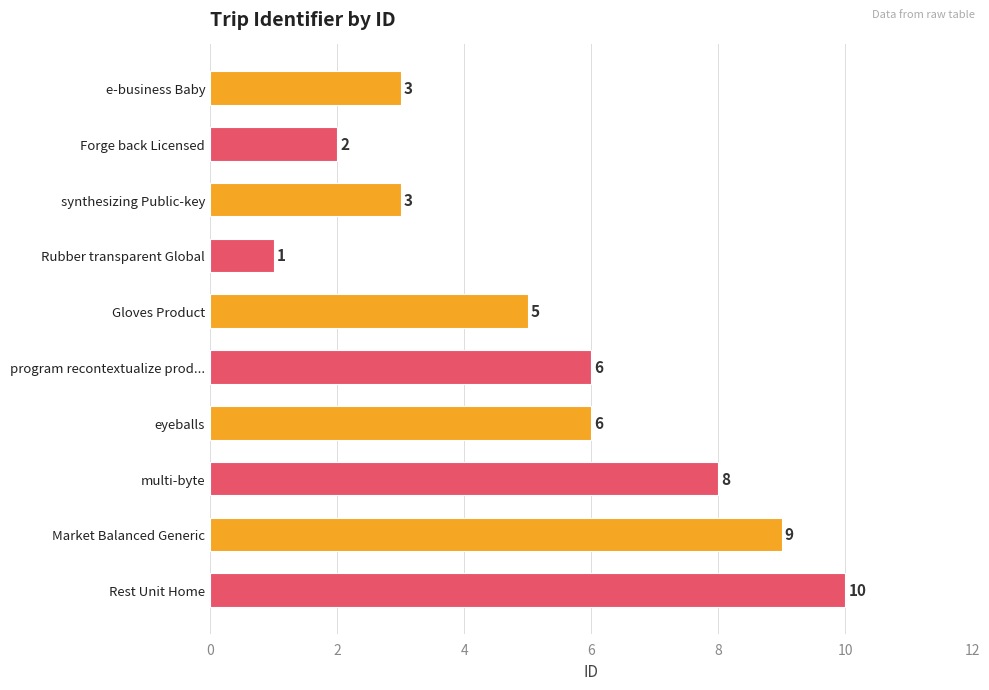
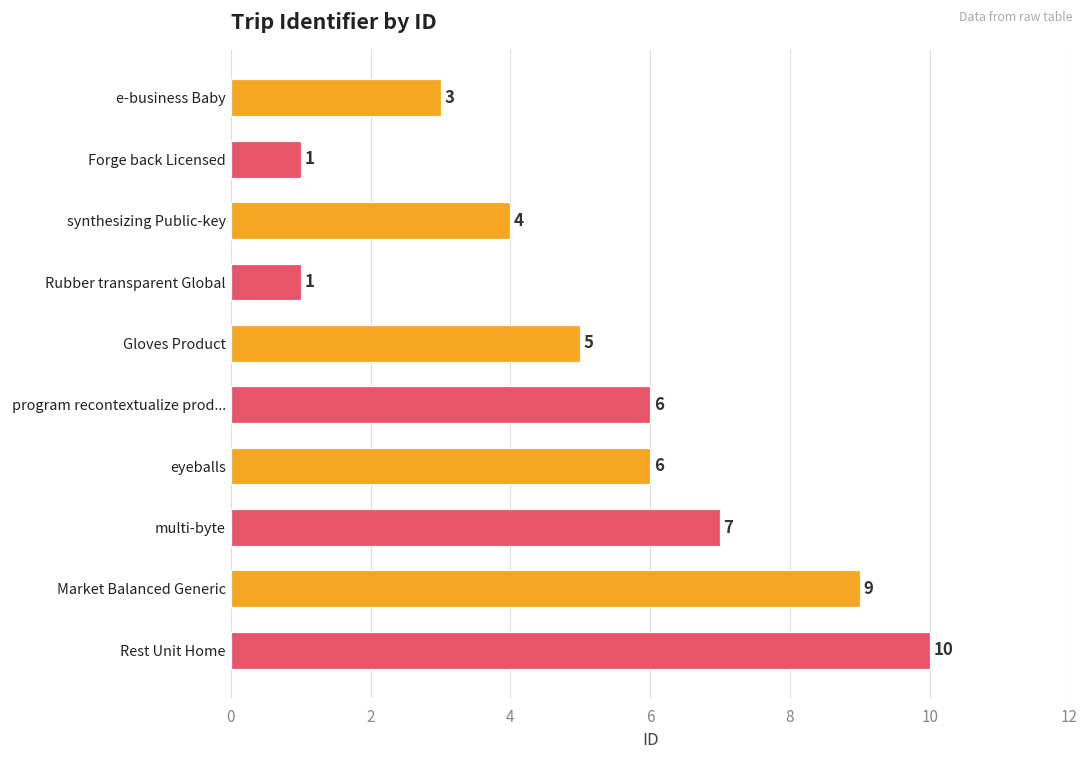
Forge back Licensed: 2 -> 1
synthesizing Public-key: 3 -> 4
multi-byte: 8 -> 7
